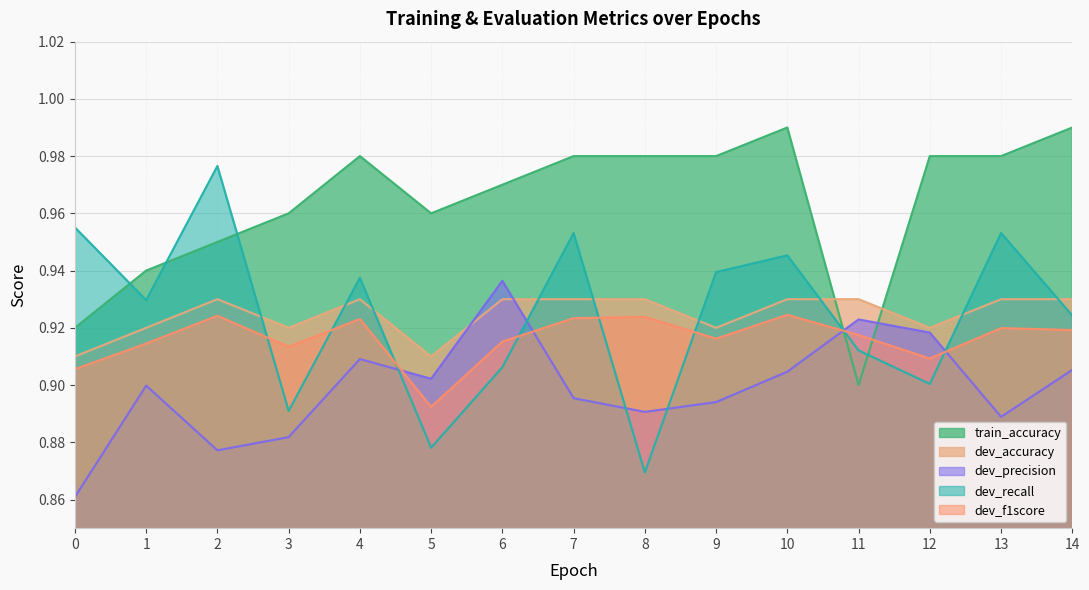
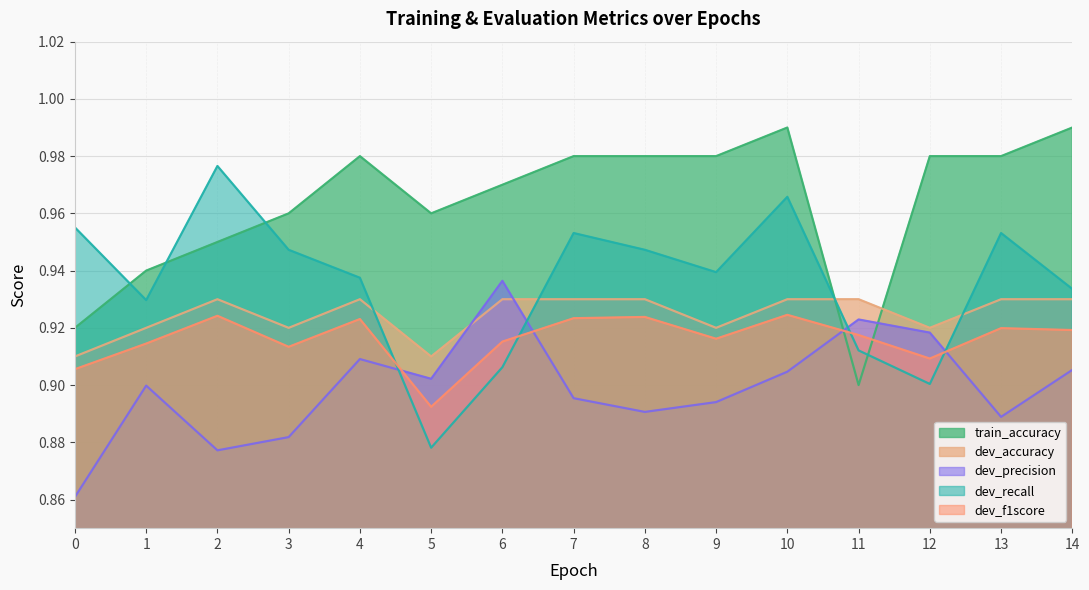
dev_recall, 3: 0.891 -> 0.947
dev_recall, 8: 0.869 -> 0.947
dev_recall, 10: 0.945 -> 0.966
dev_recall, 14: 0.924 -> 0.934
